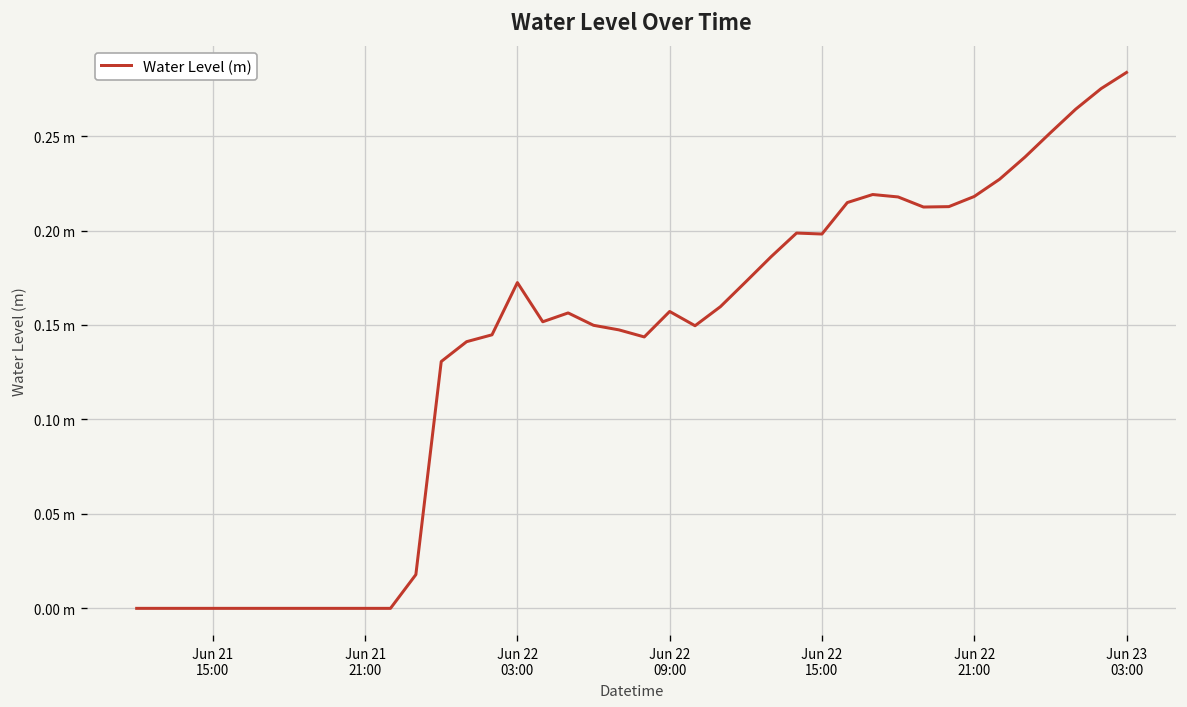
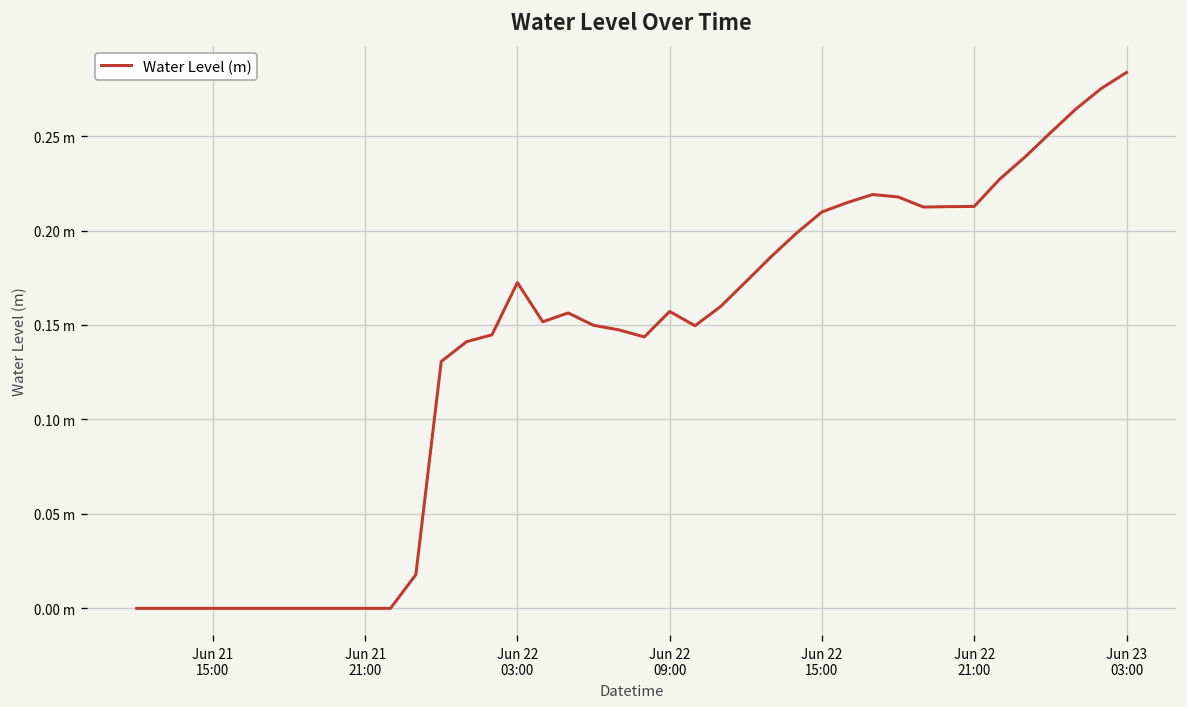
Jun 22 15:00: 0.198 m -> 0.210 m
Jun 22 21:00: 0.218 m -> 0.213 m
